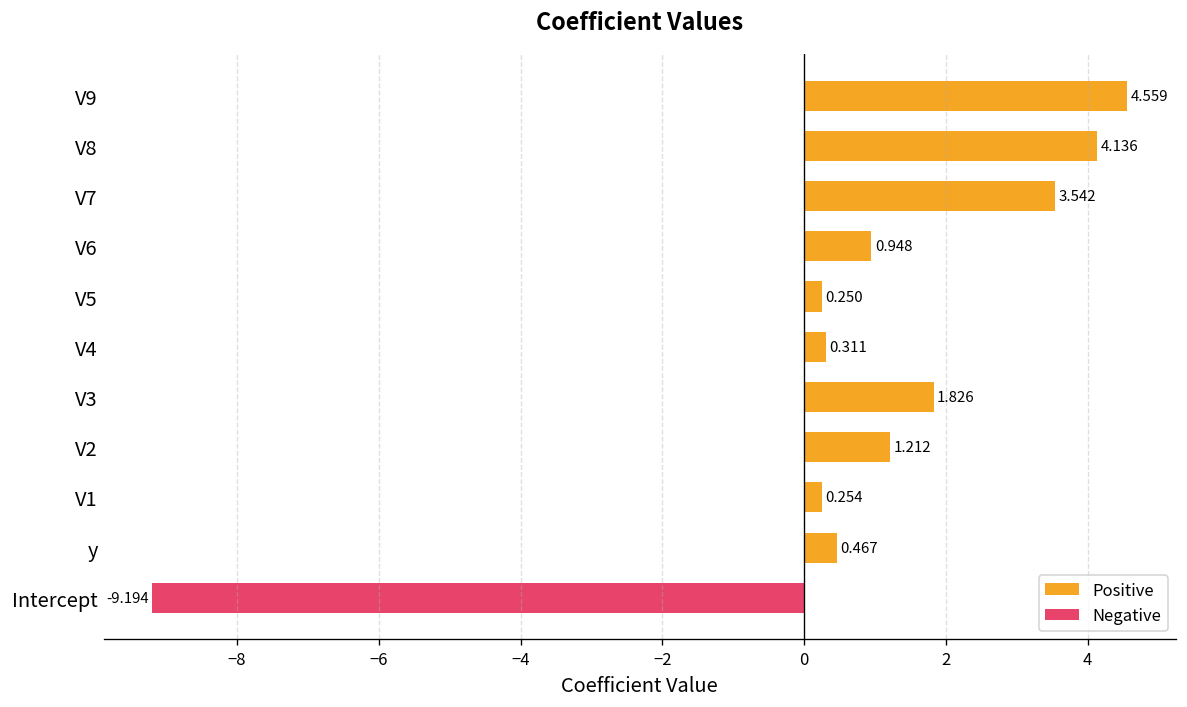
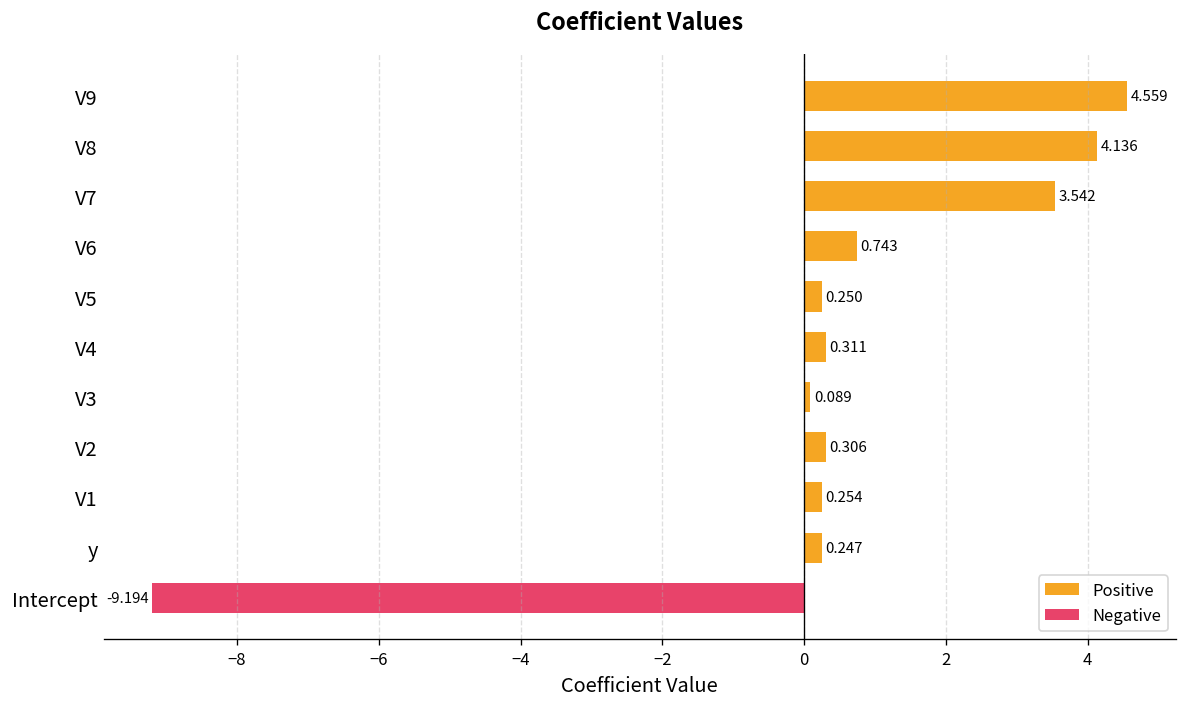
Positive, V6: 0.948 -> 0.743
Positive, V3: 1.826 -> 0.089
Positive, V2: 1.212 -> 0.306
Positive, y: 0.467 -> 0.247
